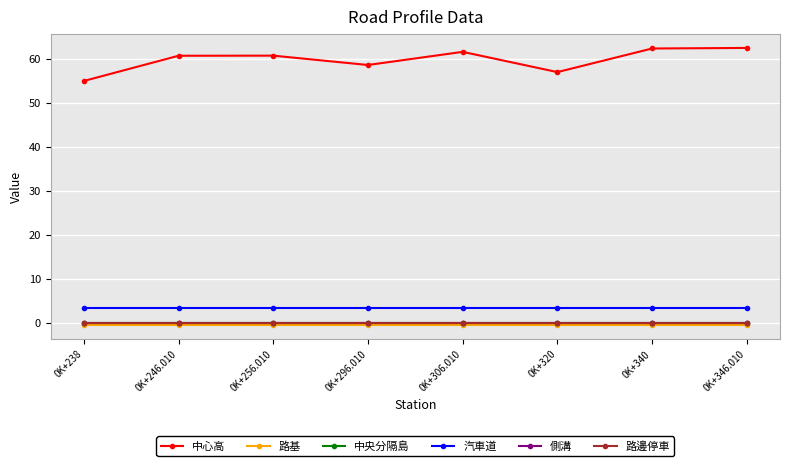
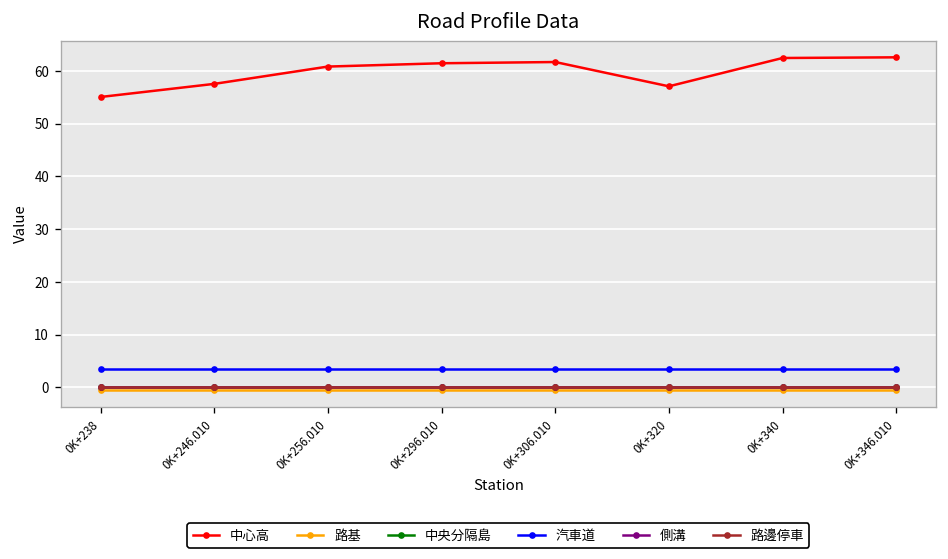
中心高, 0K+246.010: 61 -> 58
中心高, 0K+296.010: 59 -> 61
